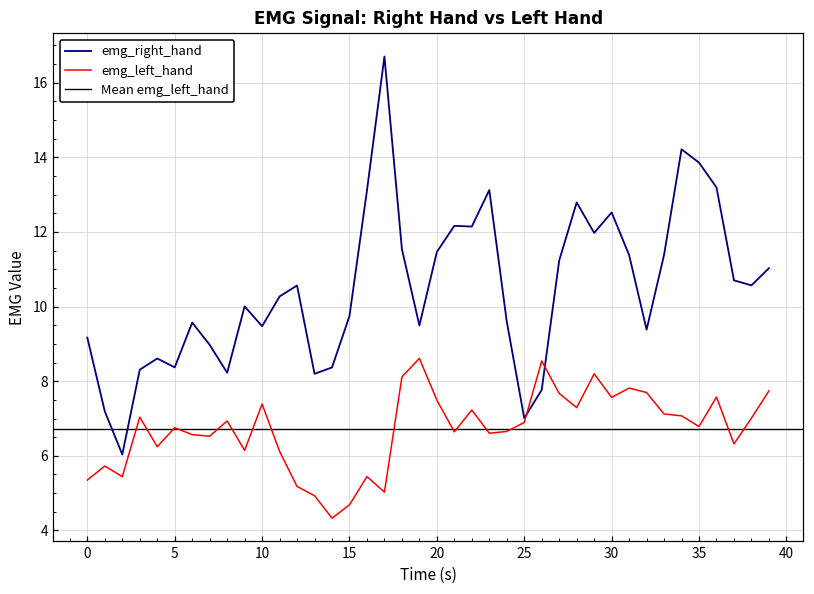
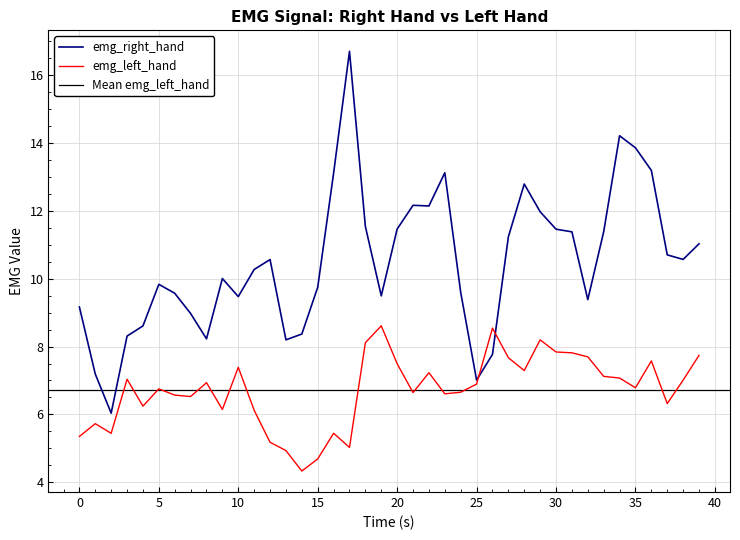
emg_right_hand, 5: 8.4 -> 9.8
emg_right_hand, 30: 12.5 -> 11.5
emg_left_hand, 30: 7.6 -> 7.8
